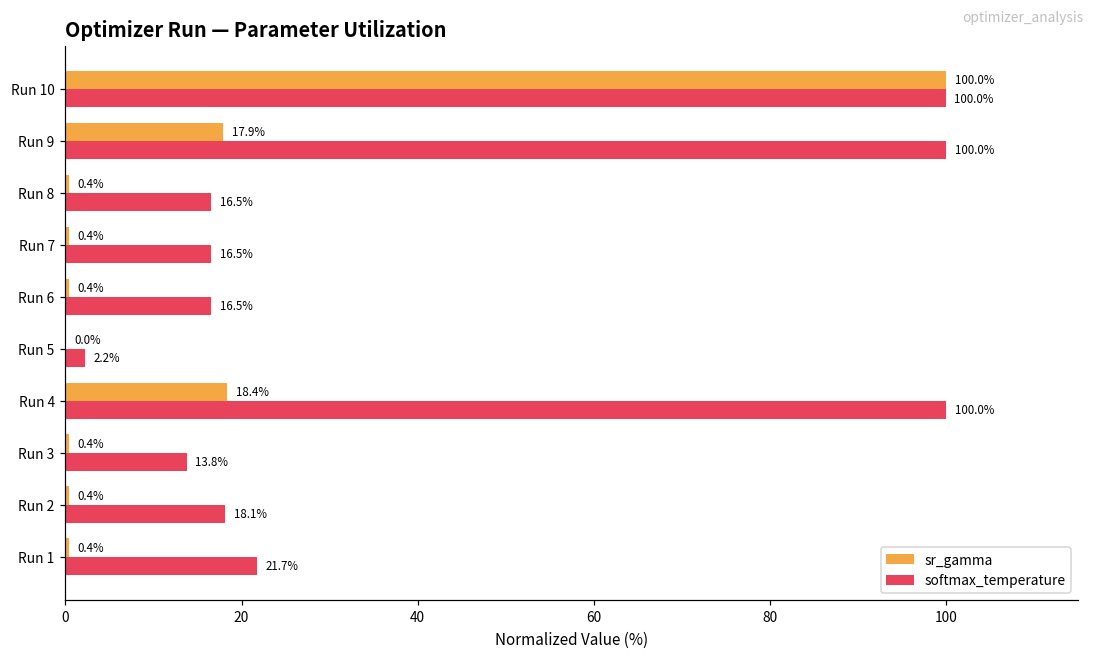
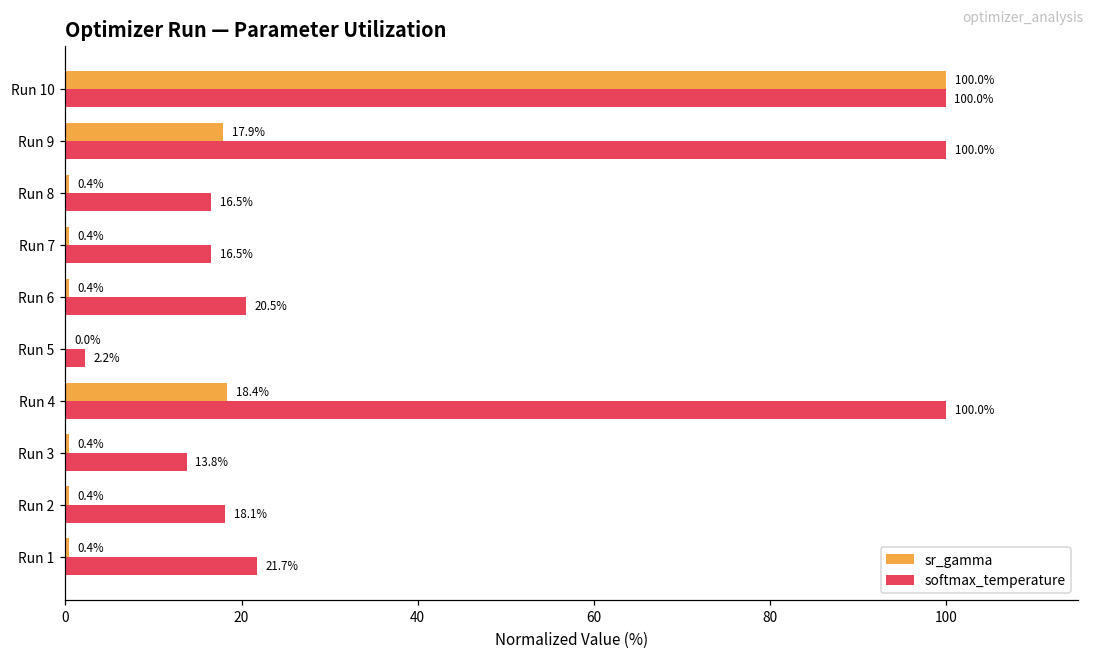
softmax_temperature, Run 6: 16.5% -> 20.5%
